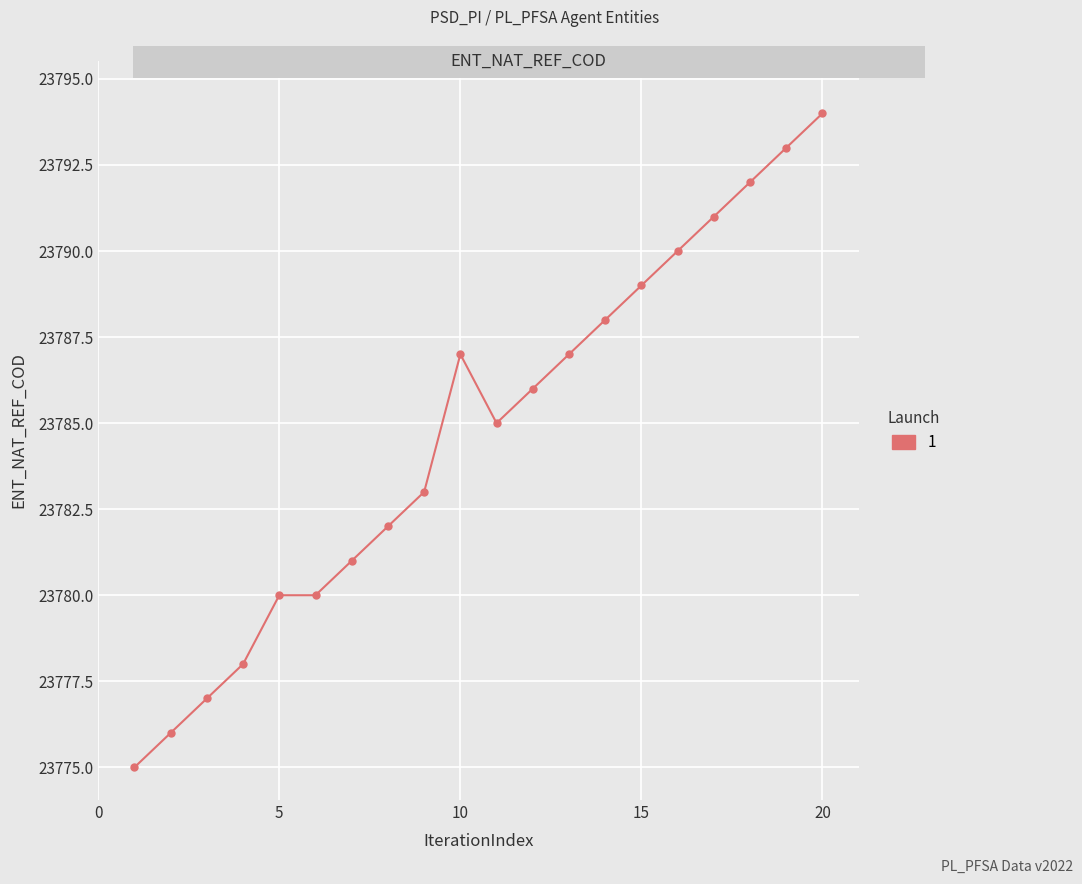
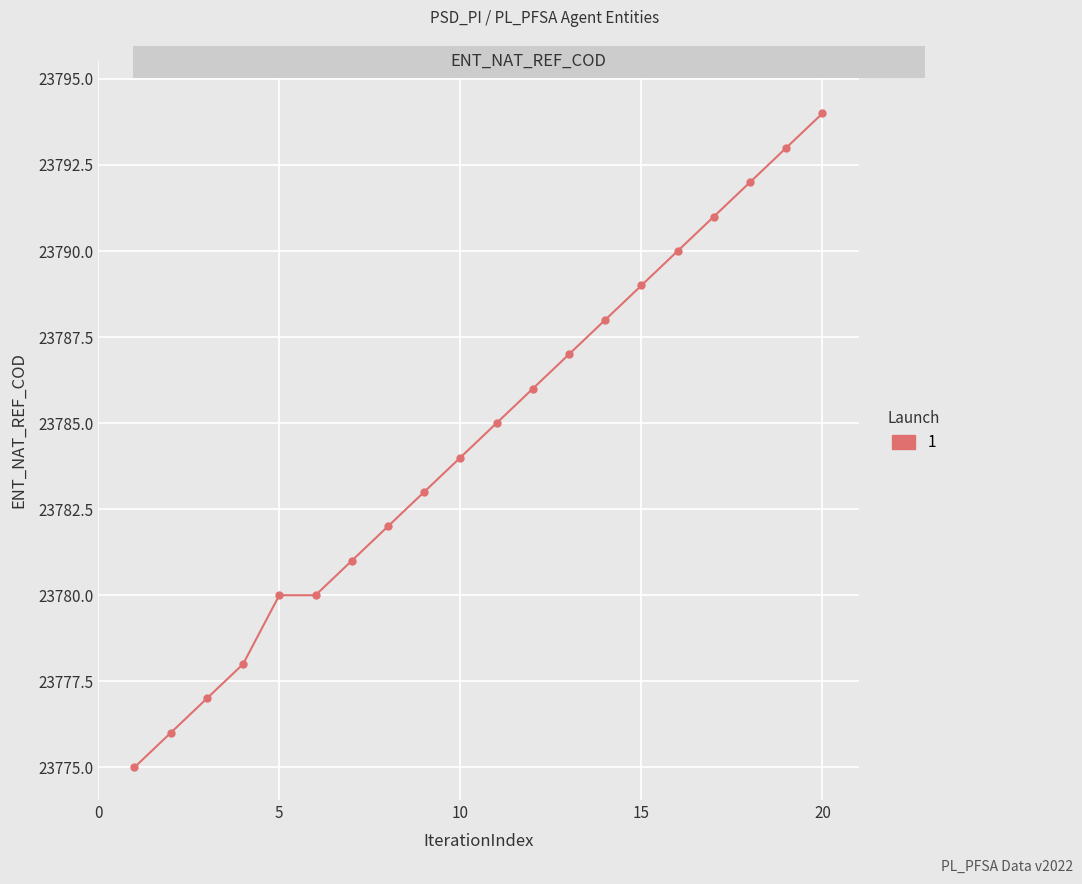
10: 23787 -> 23784
